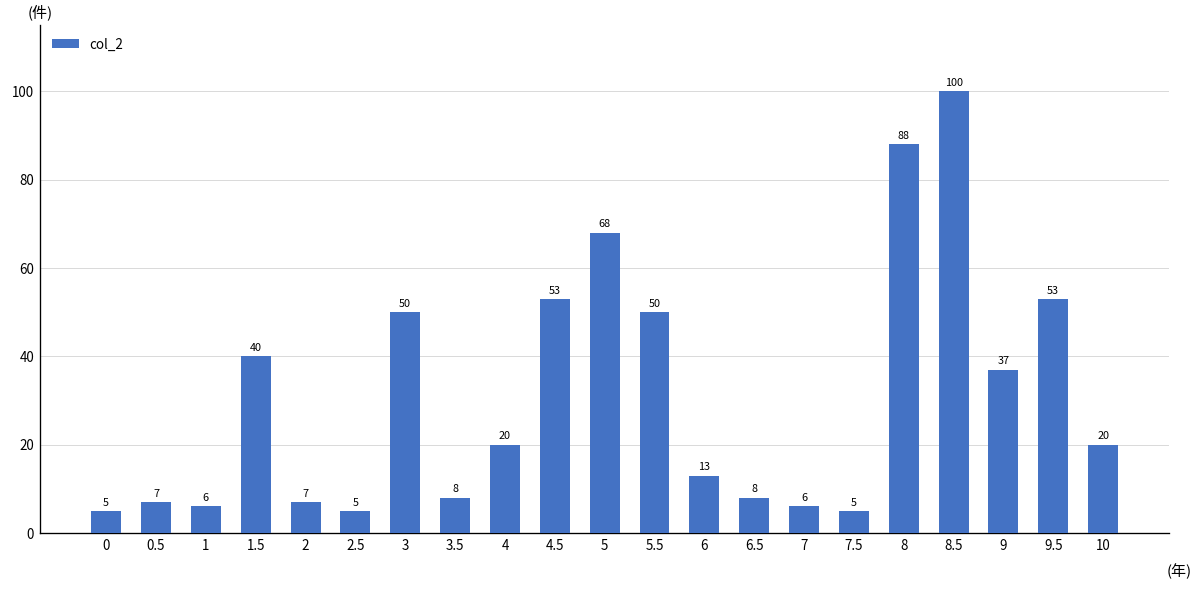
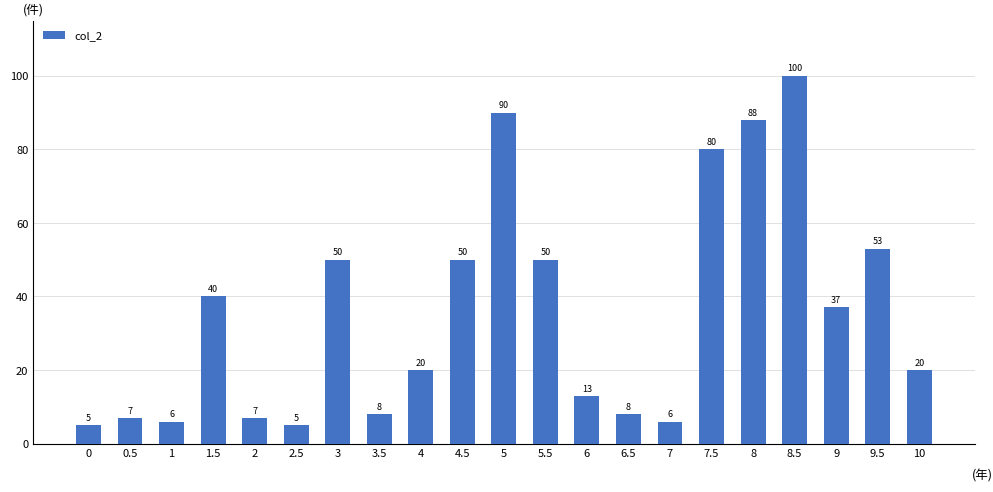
4.5: 53 -> 50
5: 68 -> 90
7.5: 5 -> 80
